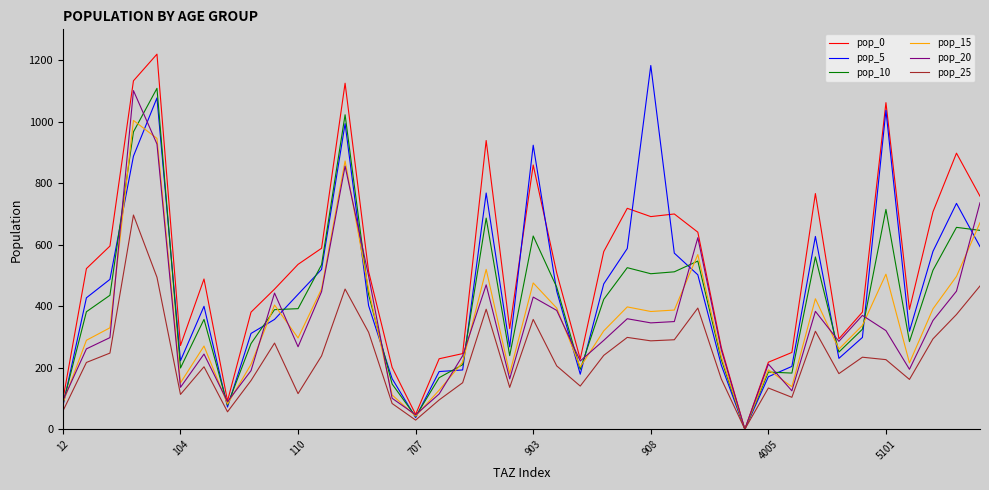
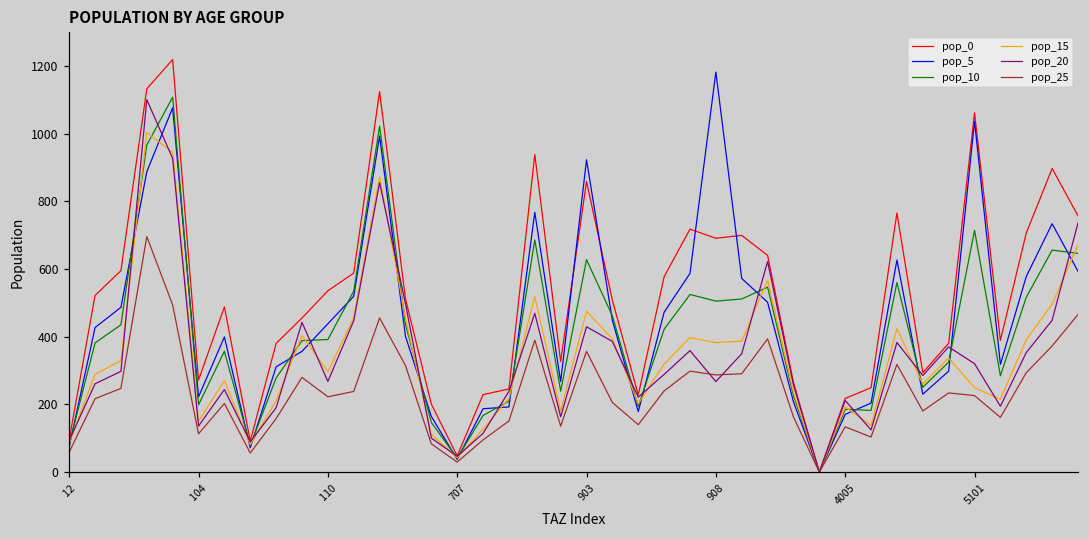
pop_25, 110: 120 -> 220
pop_20, 908: 350 -> 270
pop_15, 5101: 500 -> 250
